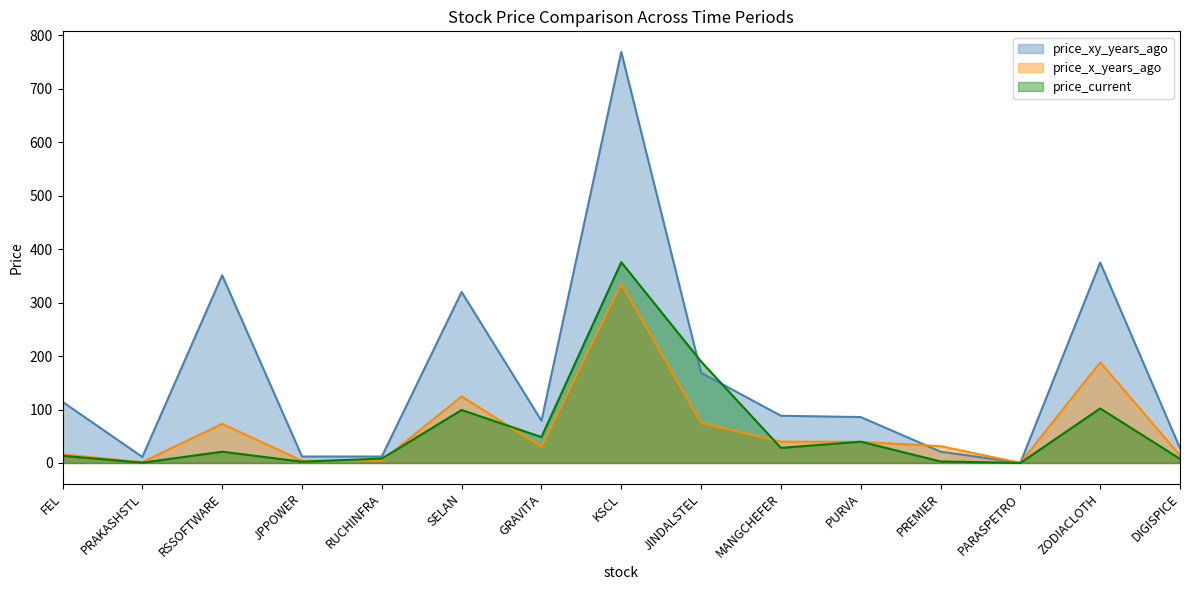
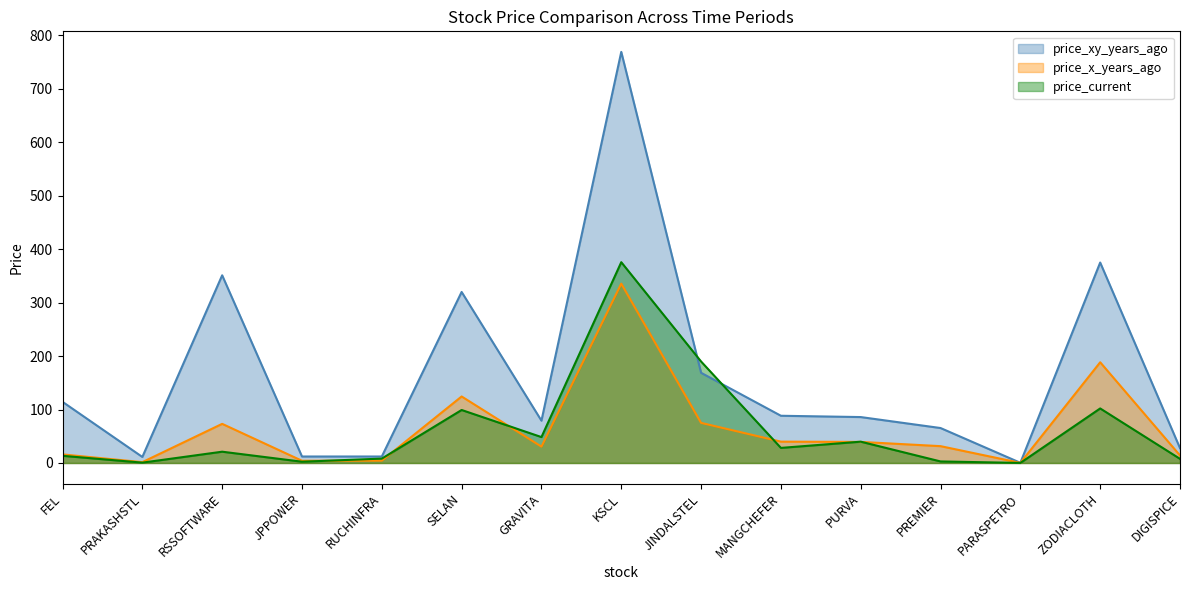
price_xy_years_ago, PREMIER: 20 -> 70
